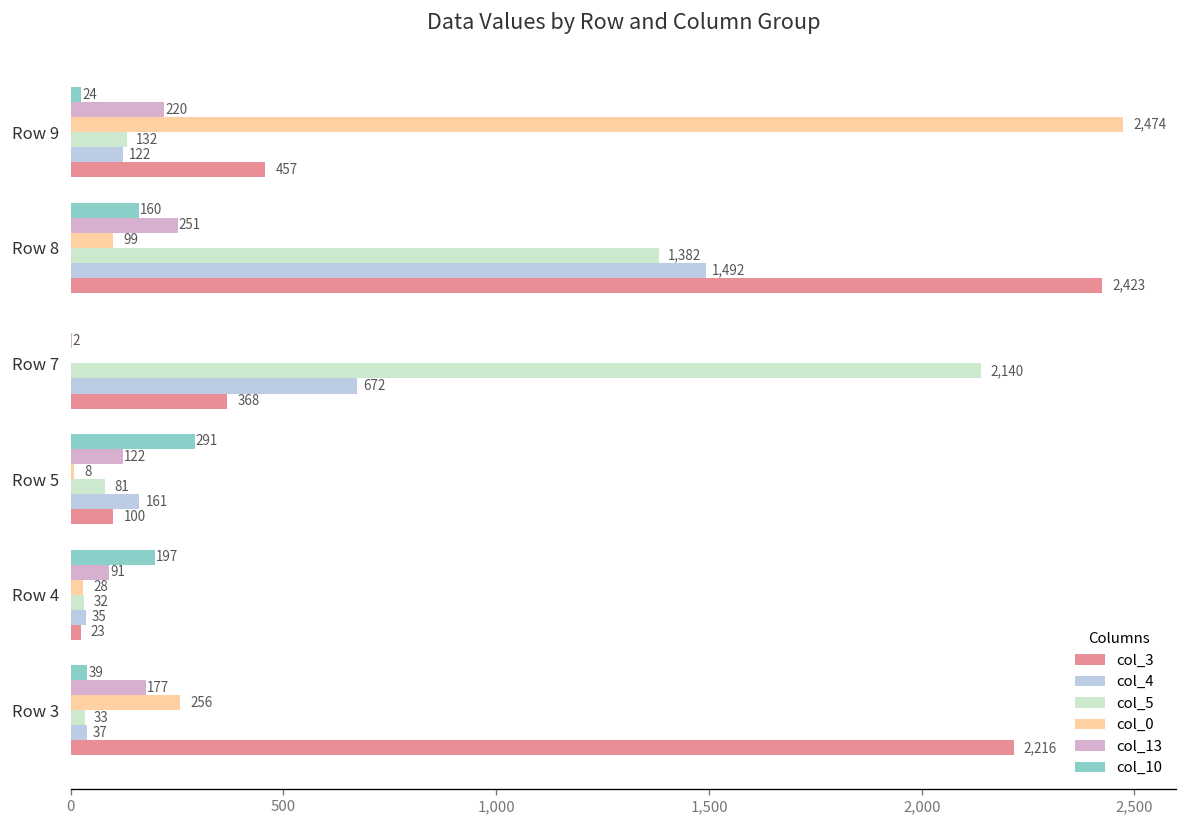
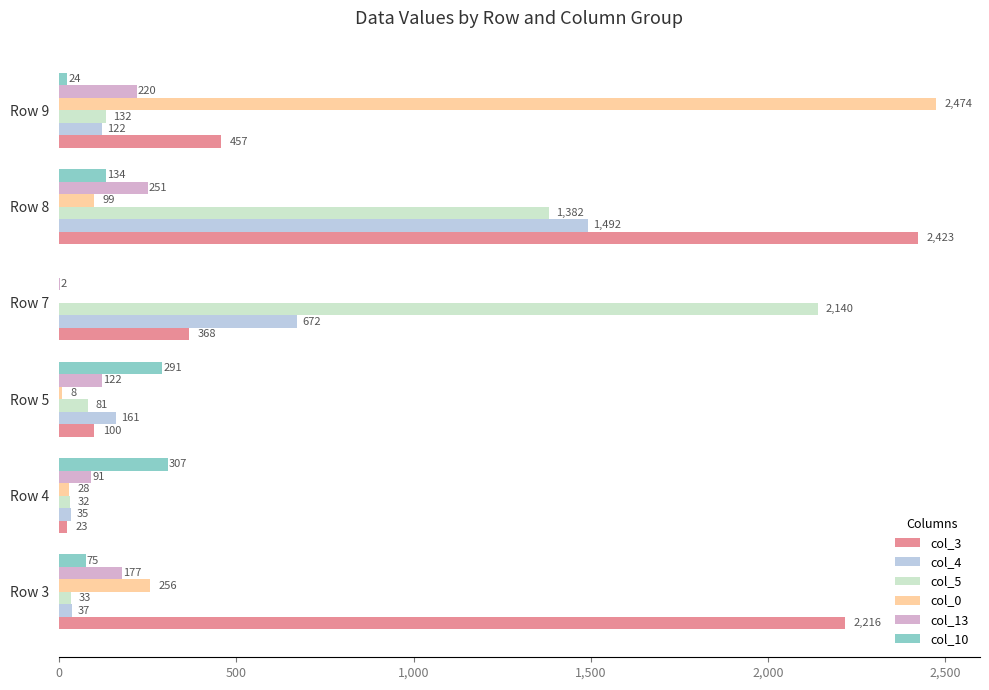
col_10, Row 8: 160 -> 134
col_10, Row 4: 197 -> 307
col_10, Row 3: 39 -> 75
